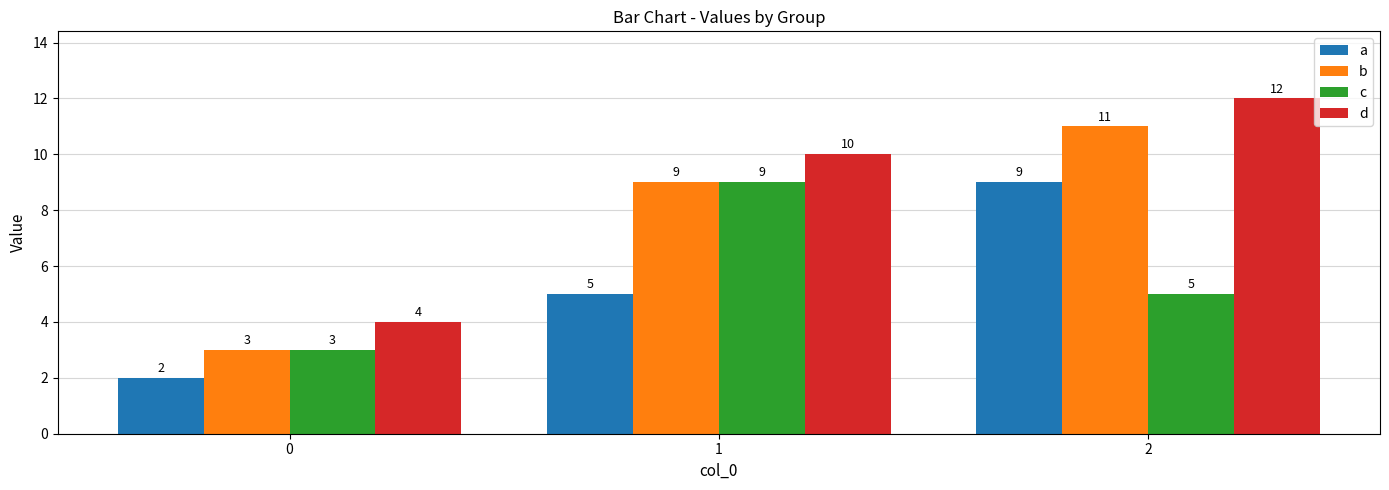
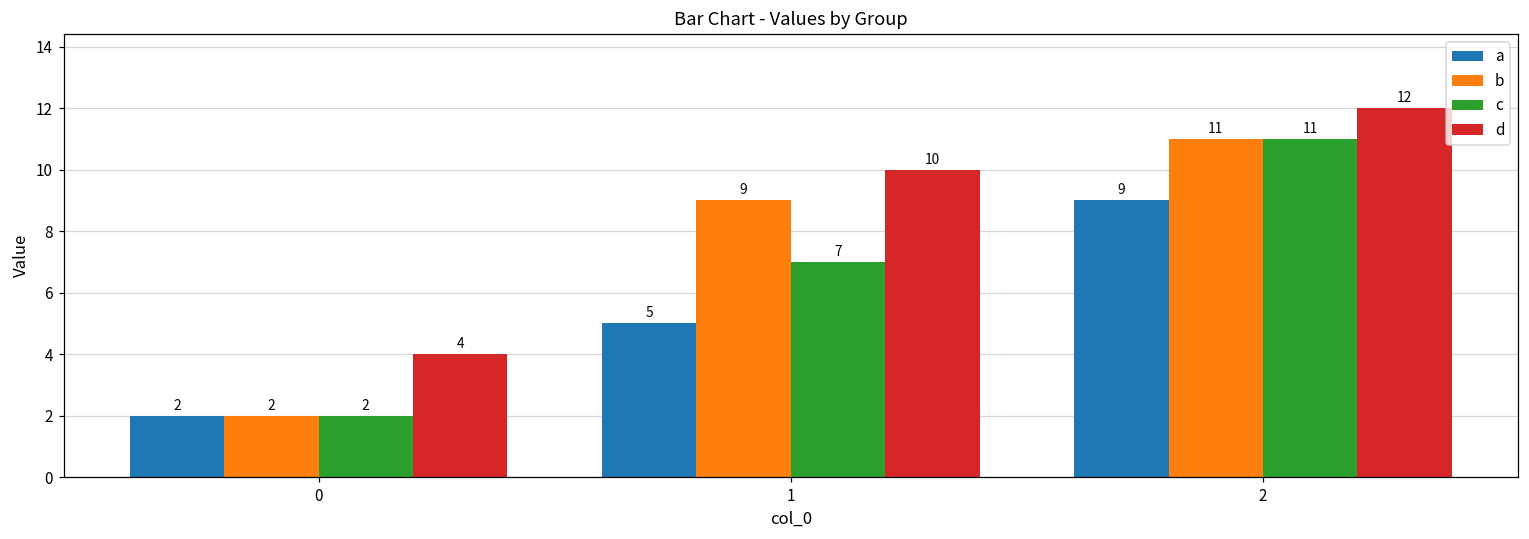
b, 0: 3 -> 2
c, 0: 3 -> 2
c, 1: 9 -> 7
c, 2: 5 -> 11
